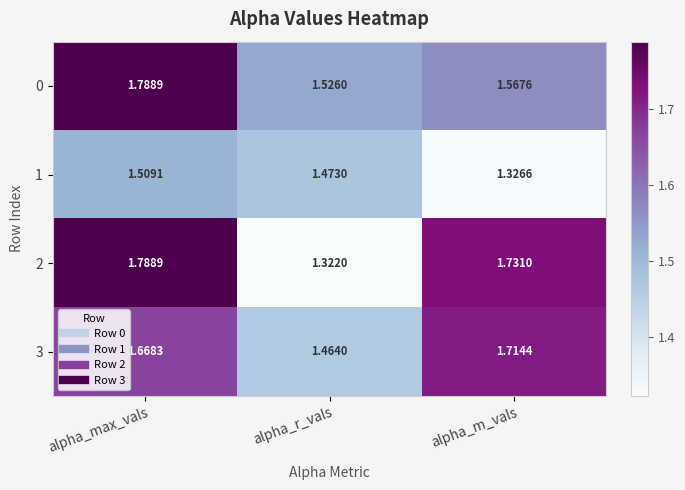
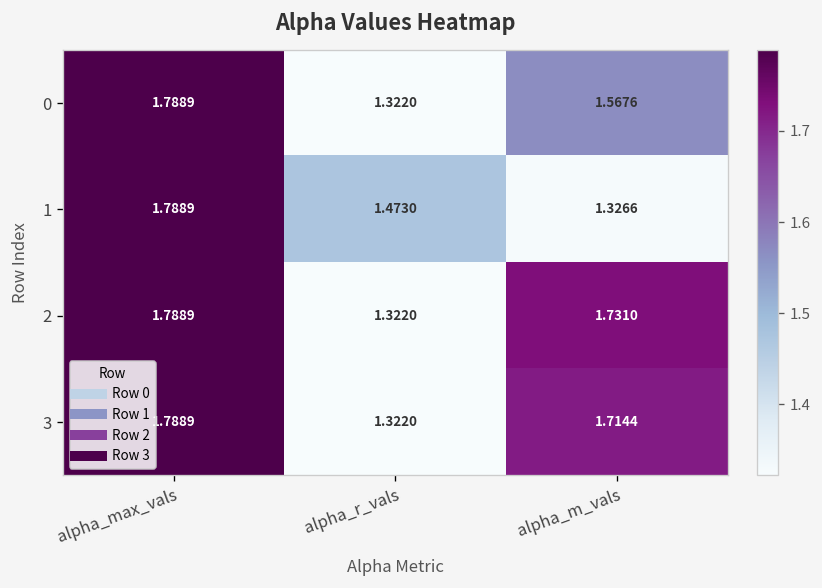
0, alpha_r_vals: 1.5260 -> 1.3220
1, alpha_max_vals: 1.5091 -> 1.7889
3, alpha_max_vals: 1.6683 -> 1.7889
3, alpha_r_vals: 1.4640 -> 1.3220
